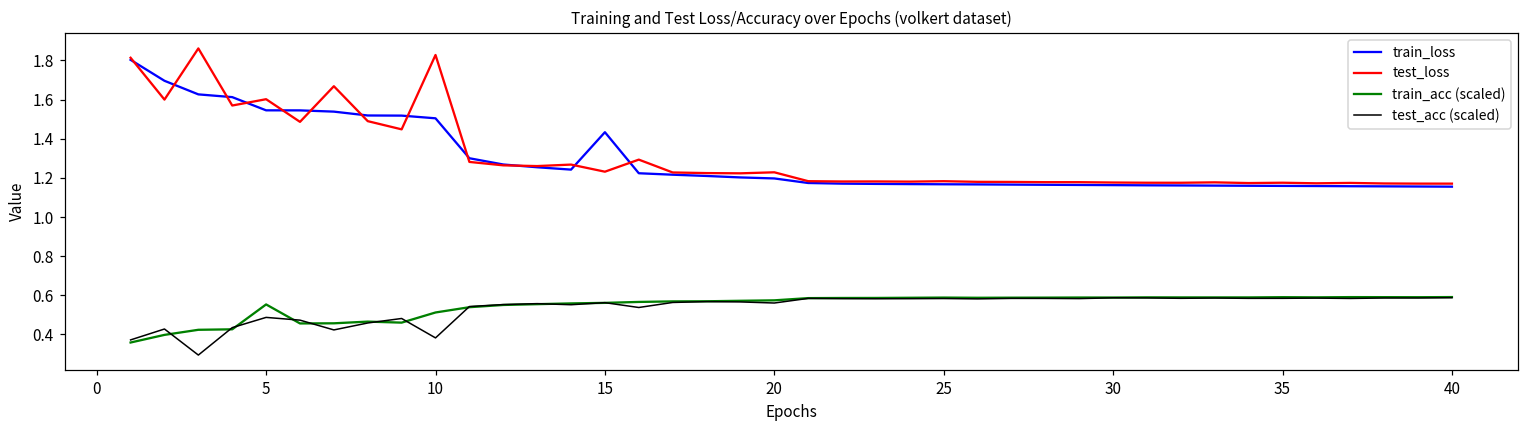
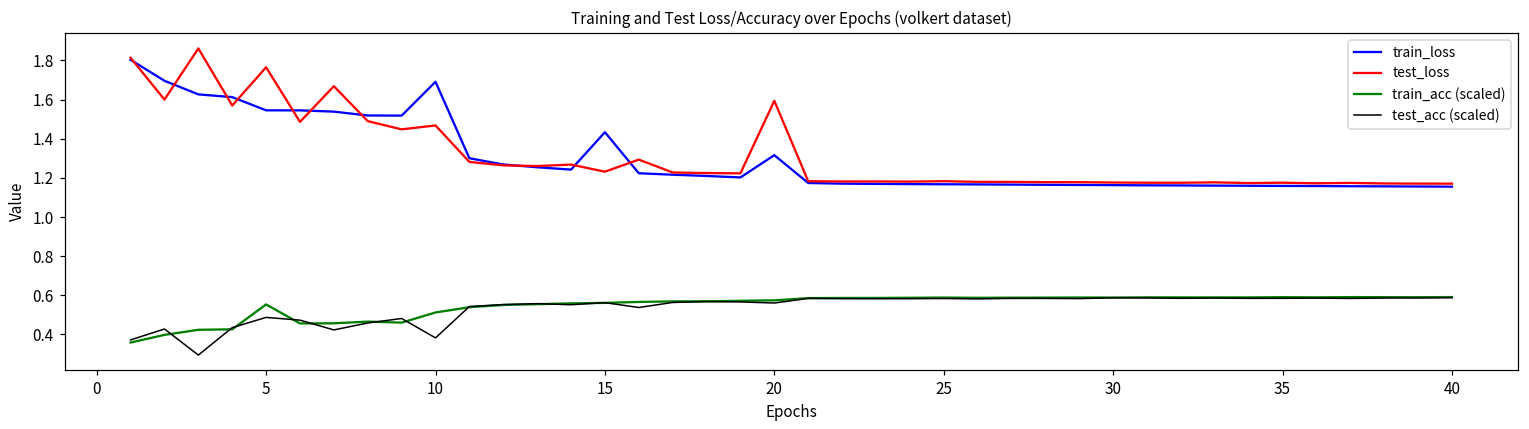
test_loss, 5: 1.60 -> 1.77
train_loss, 10: 1.50 -> 1.69
test_loss, 10: 1.83 -> 1.47
train_loss, 20: 1.20 -> 1.32
test_loss, 20: 1.23 -> 1.59
